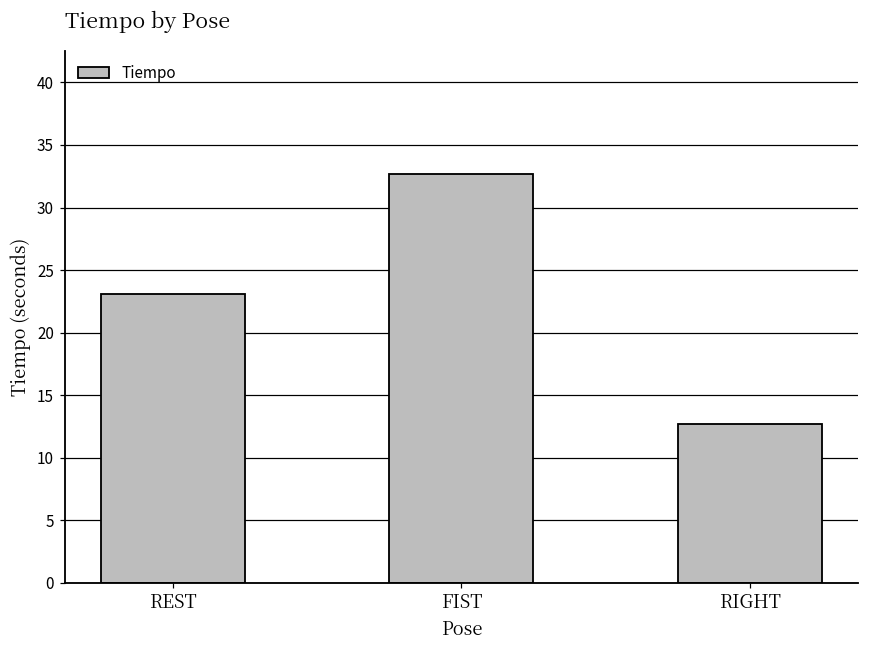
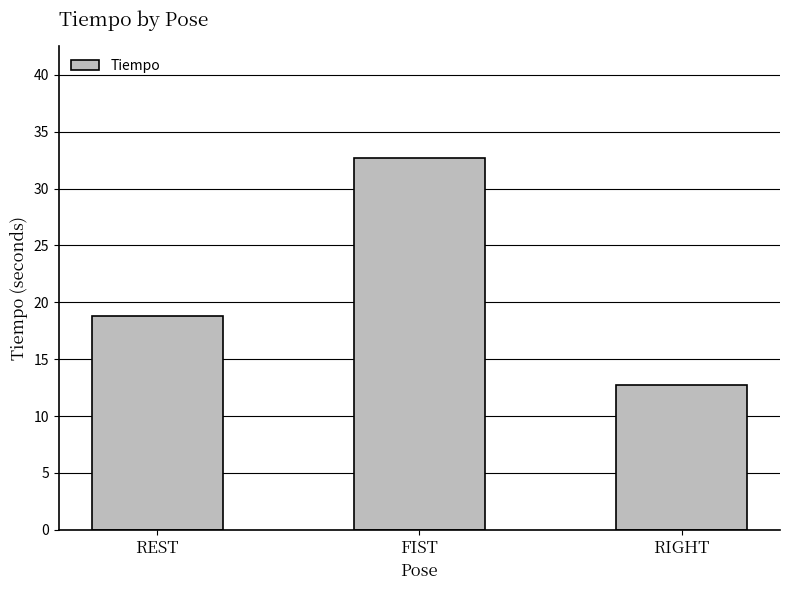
REST: 23.1 -> 18.8
